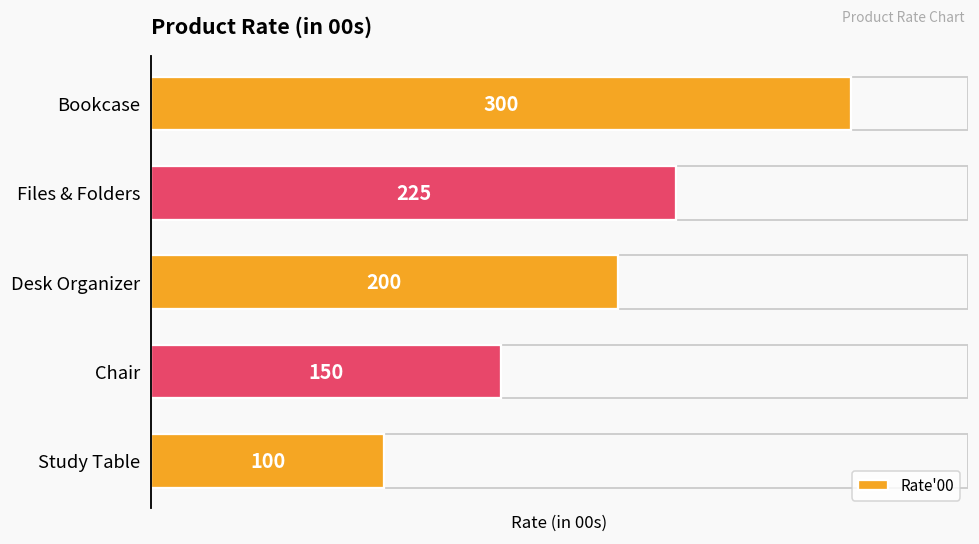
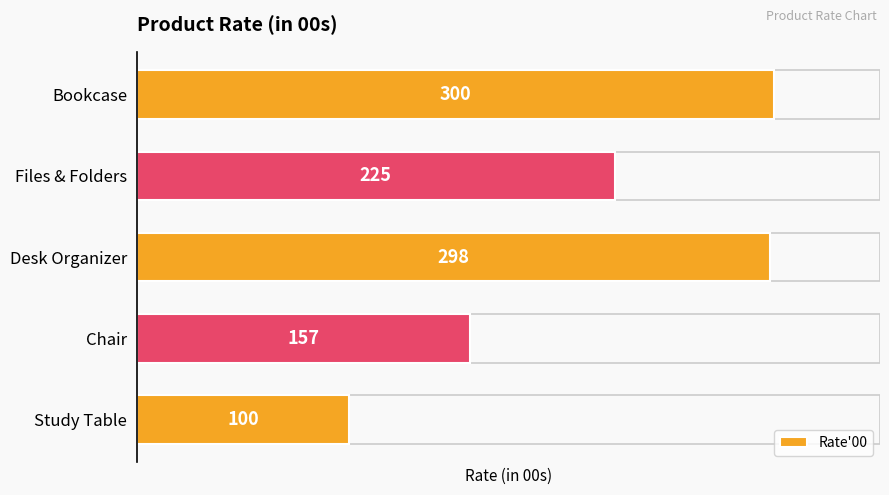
Desk Organizer: 200 -> 298
Chair: 150 -> 157
